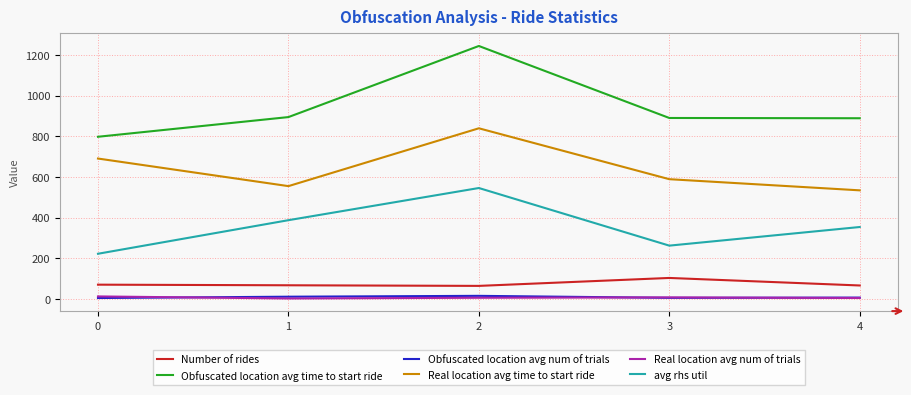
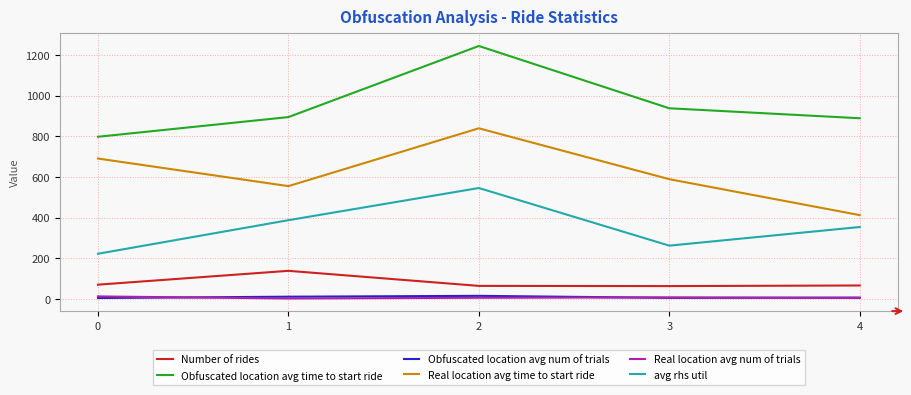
Number of rides, 1: 70 -> 140
Number of rides, 3: 100 -> 60
Obfuscated location avg time to start ride, 3: 890 -> 940
Real location avg time to start ride, 4: 530 -> 410
